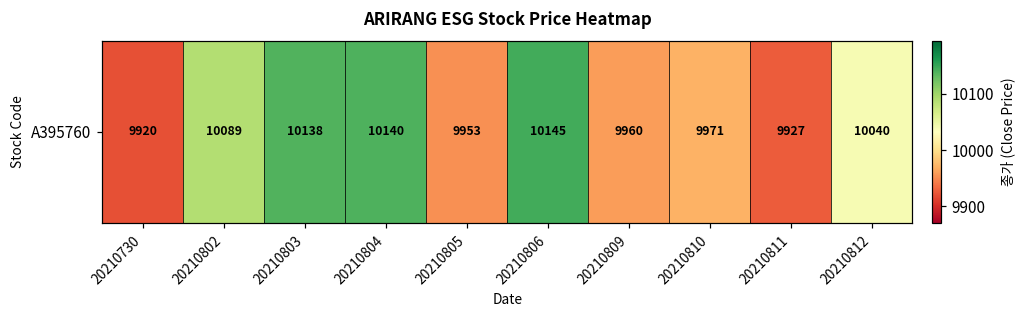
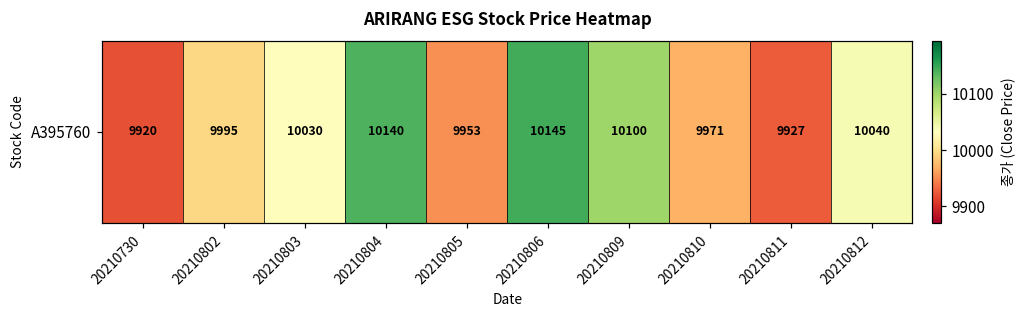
A395760, 20210802: 10089 -> 9995
A395760, 20210803: 10138 -> 10030
A395760, 20210809: 9960 -> 10100
